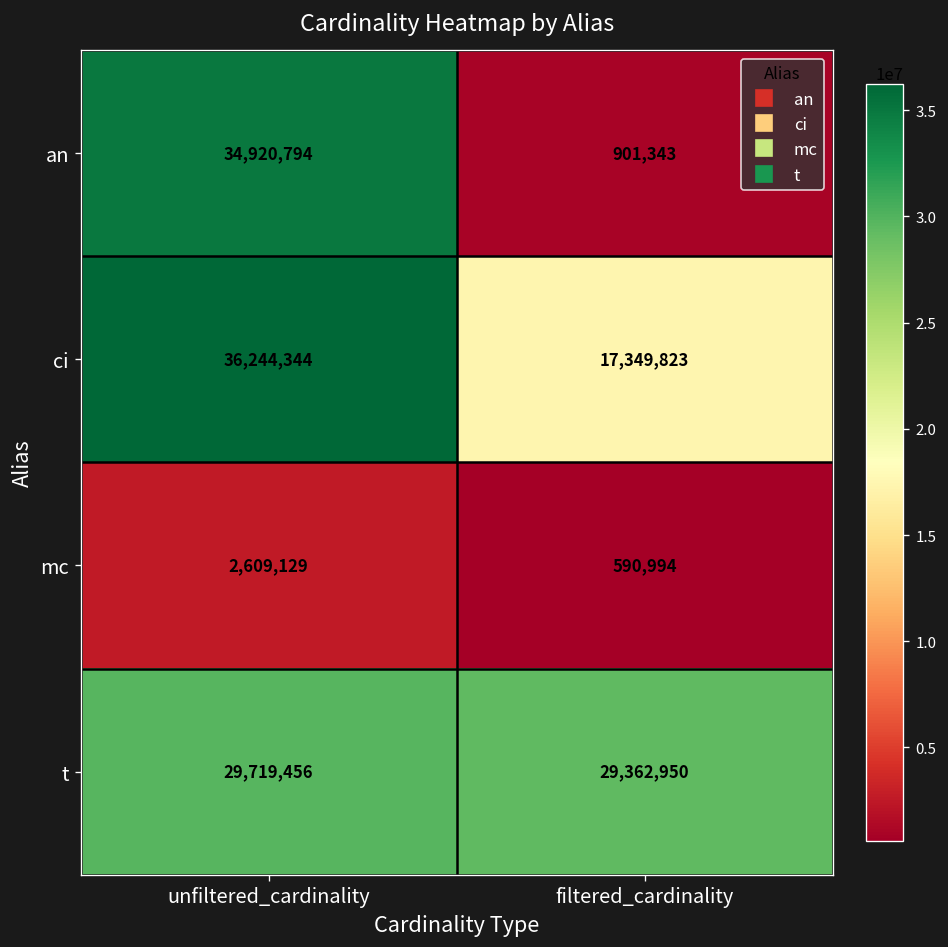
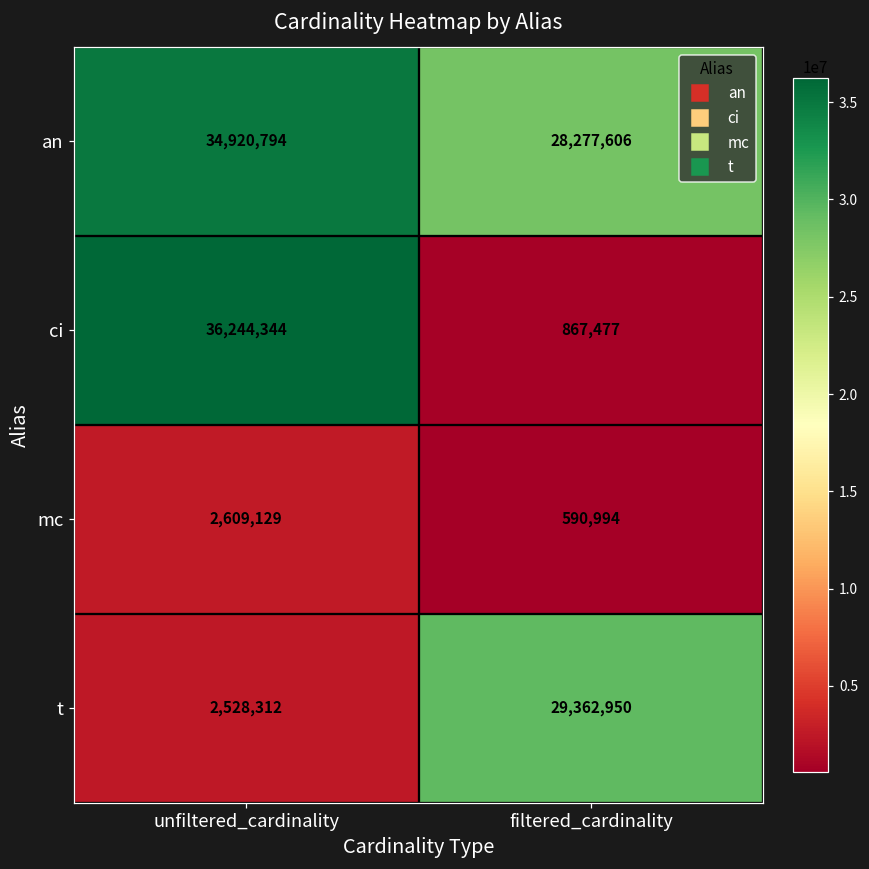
an, filtered_cardinality: 901,343 -> 28,277,606
ci, filtered_cardinality: 17,349,823 -> 867,477
t, unfiltered_cardinality: 29,719,456 -> 2,528,312
